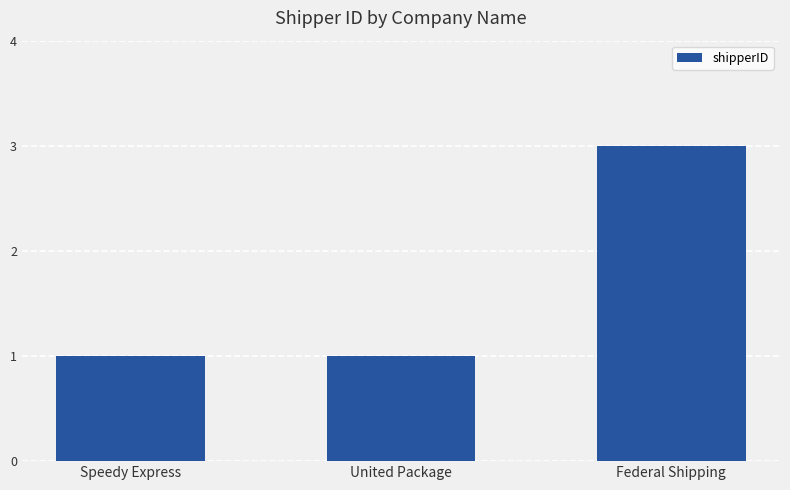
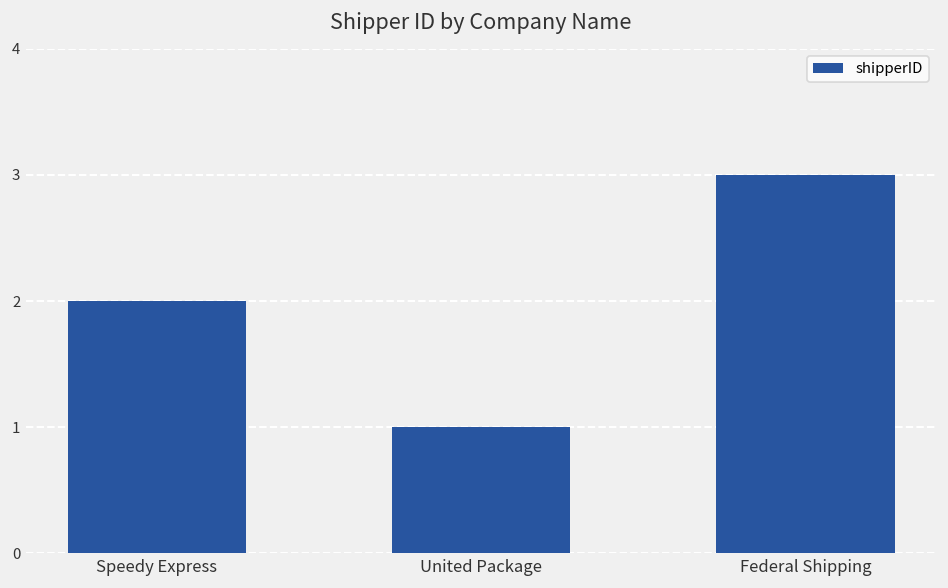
Speedy Express: 1 -> 2
